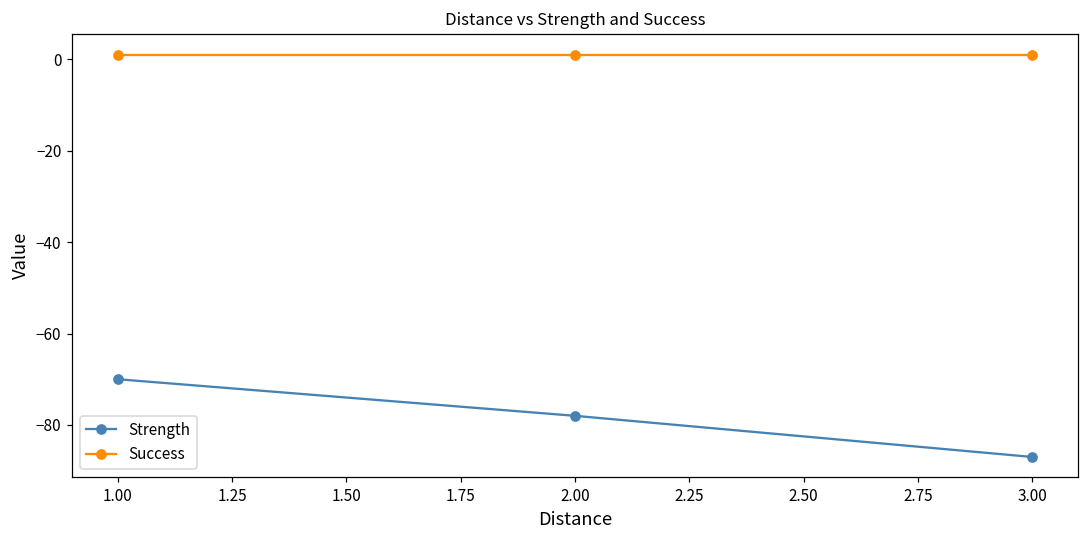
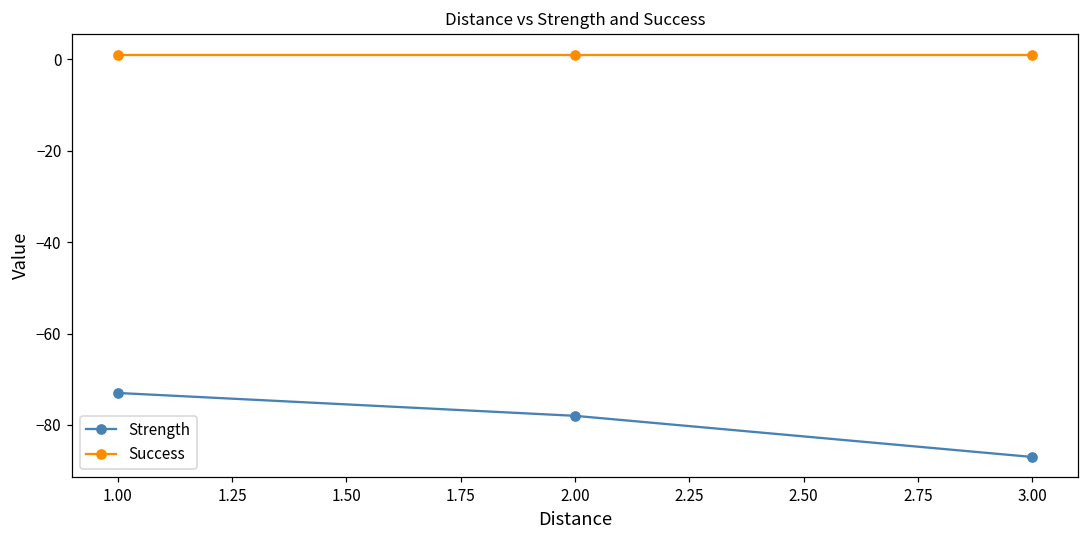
Strength, 1.00: -70 -> -73
